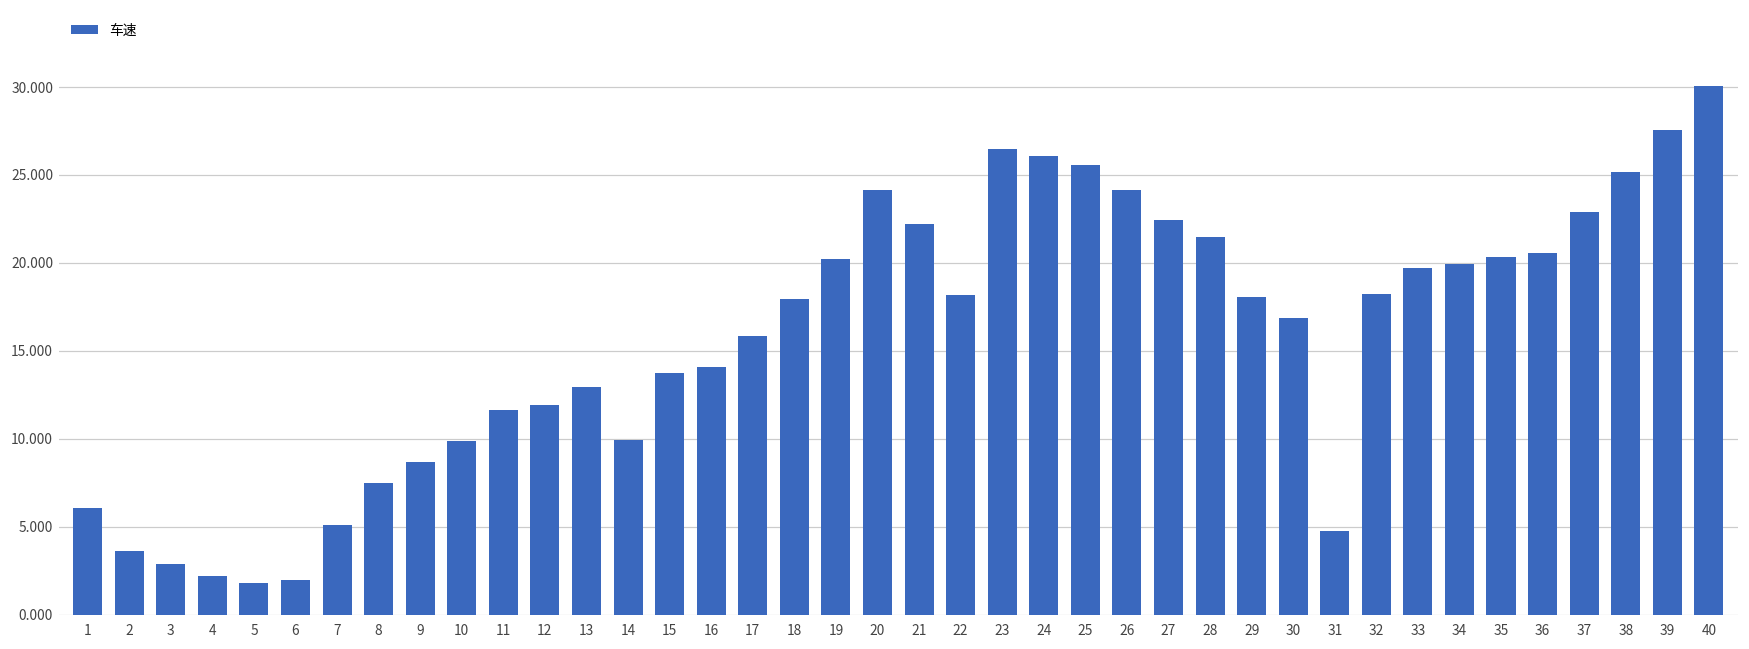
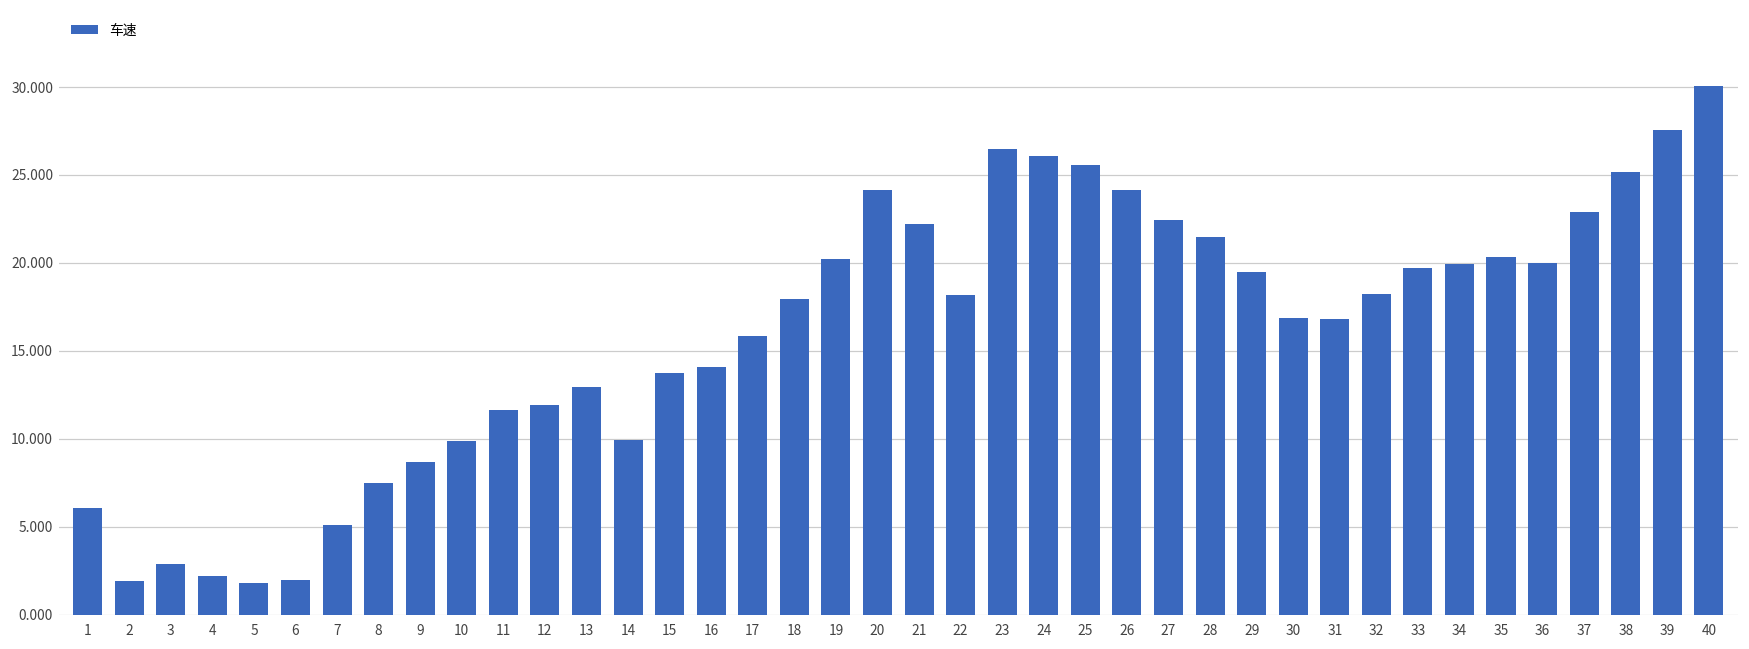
2: 3.6 -> 1.9
29: 18.0 -> 19.5
31: 4.8 -> 16.8
36: 20.6 -> 20.0
